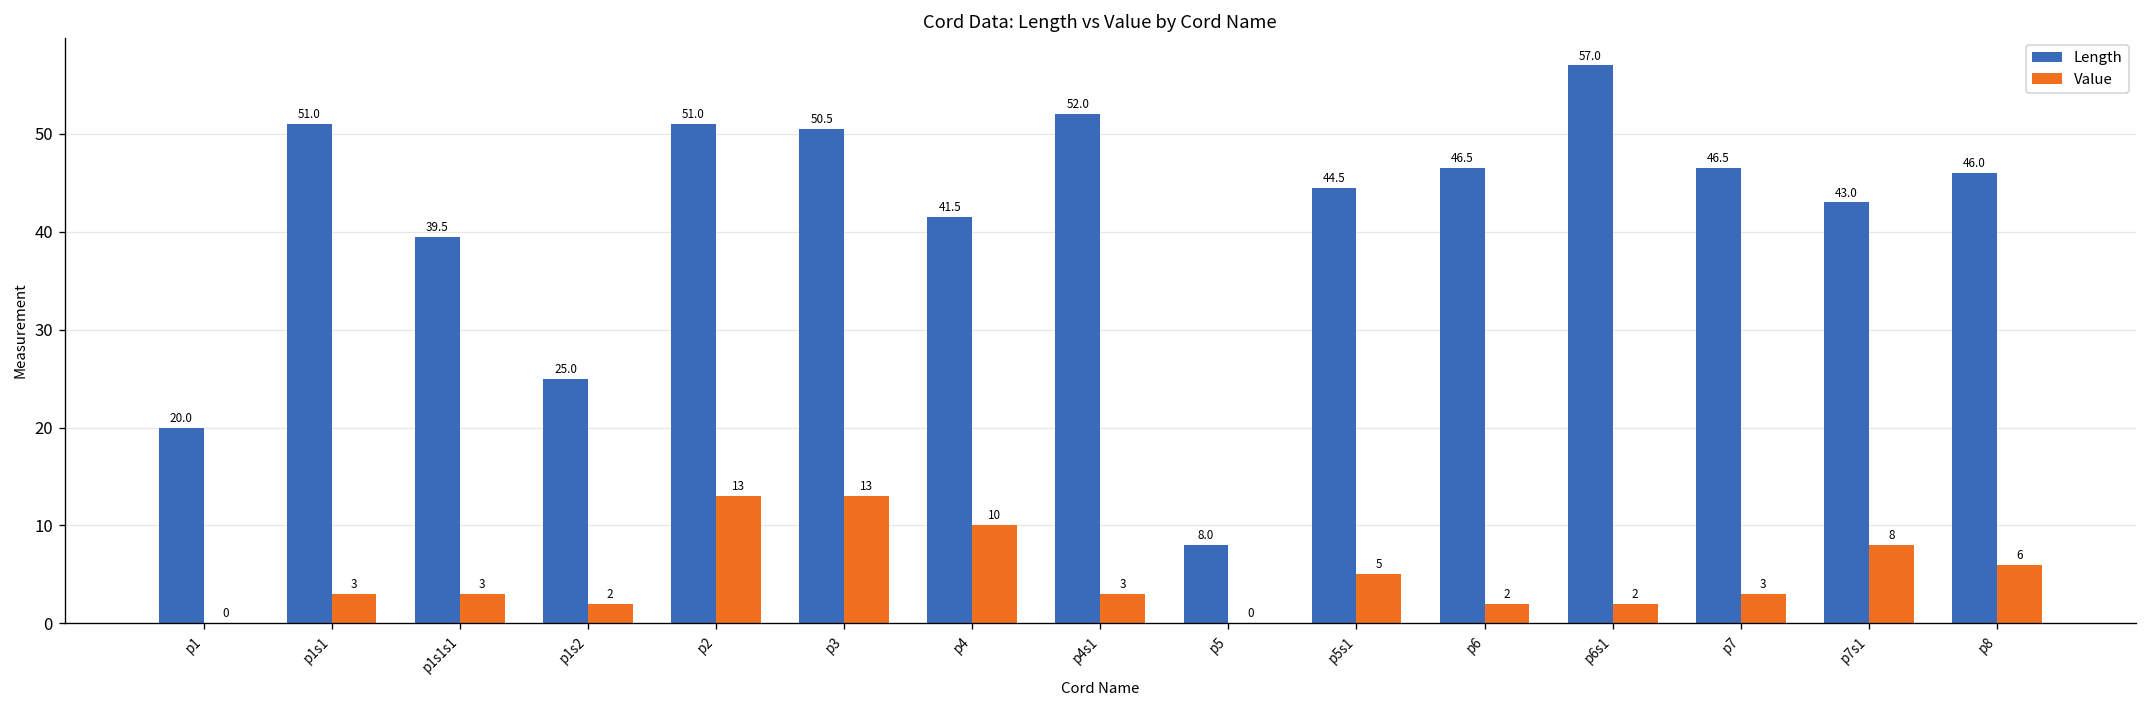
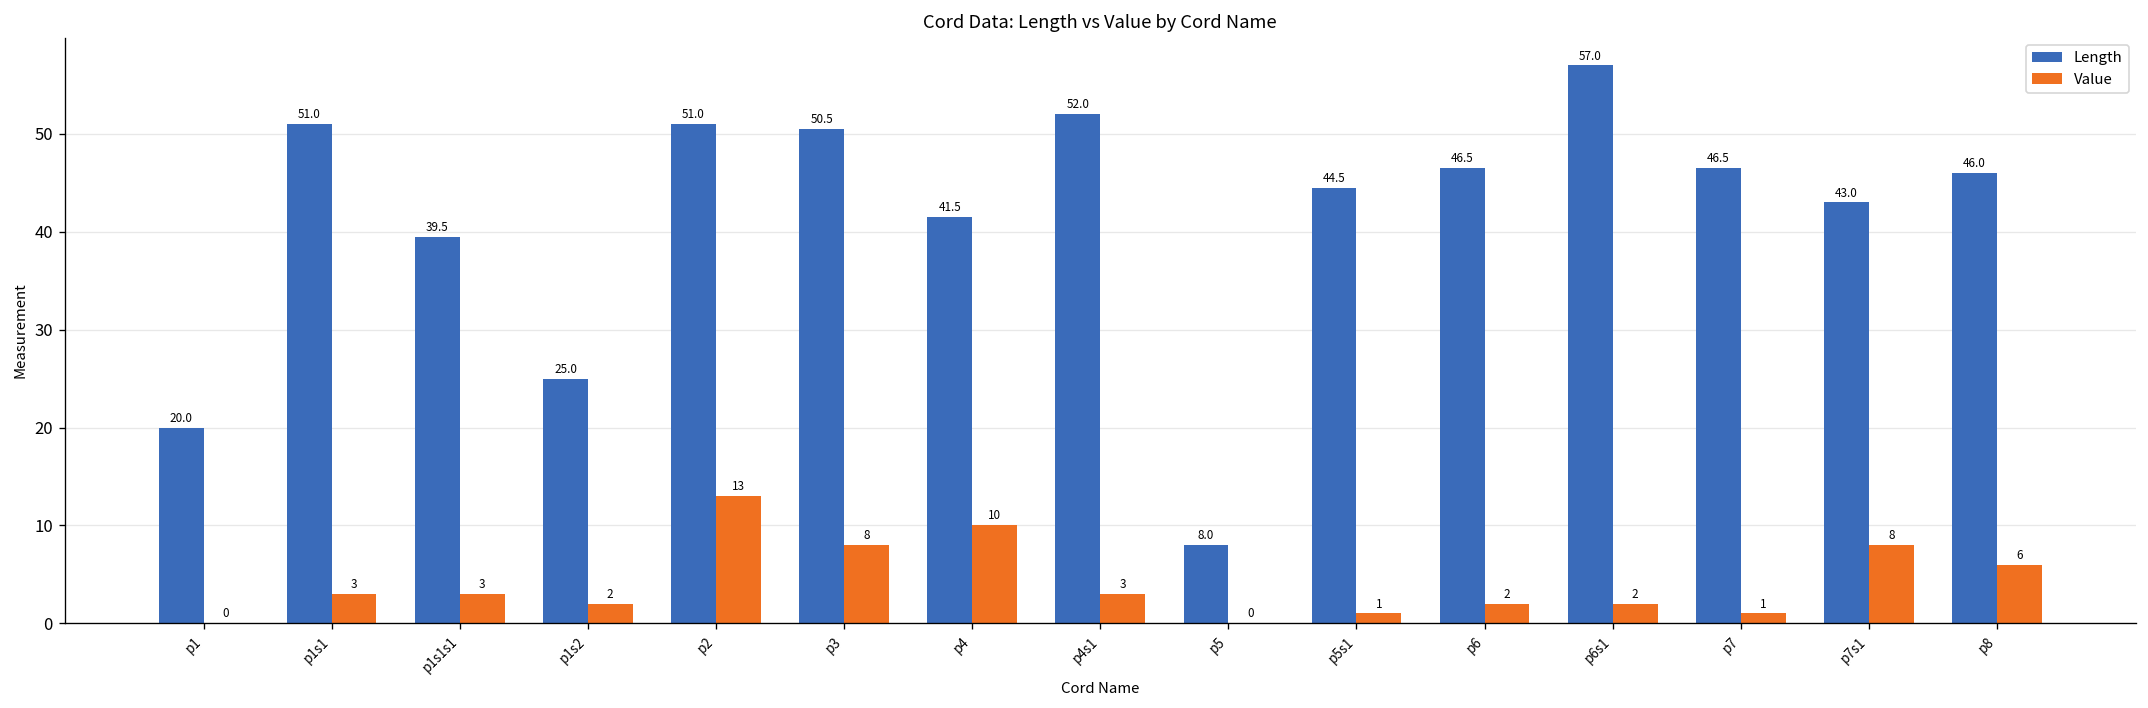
Value, p3: 13 -> 8
Value, p5s1: 5 -> 1
Value, p7: 3 -> 1
